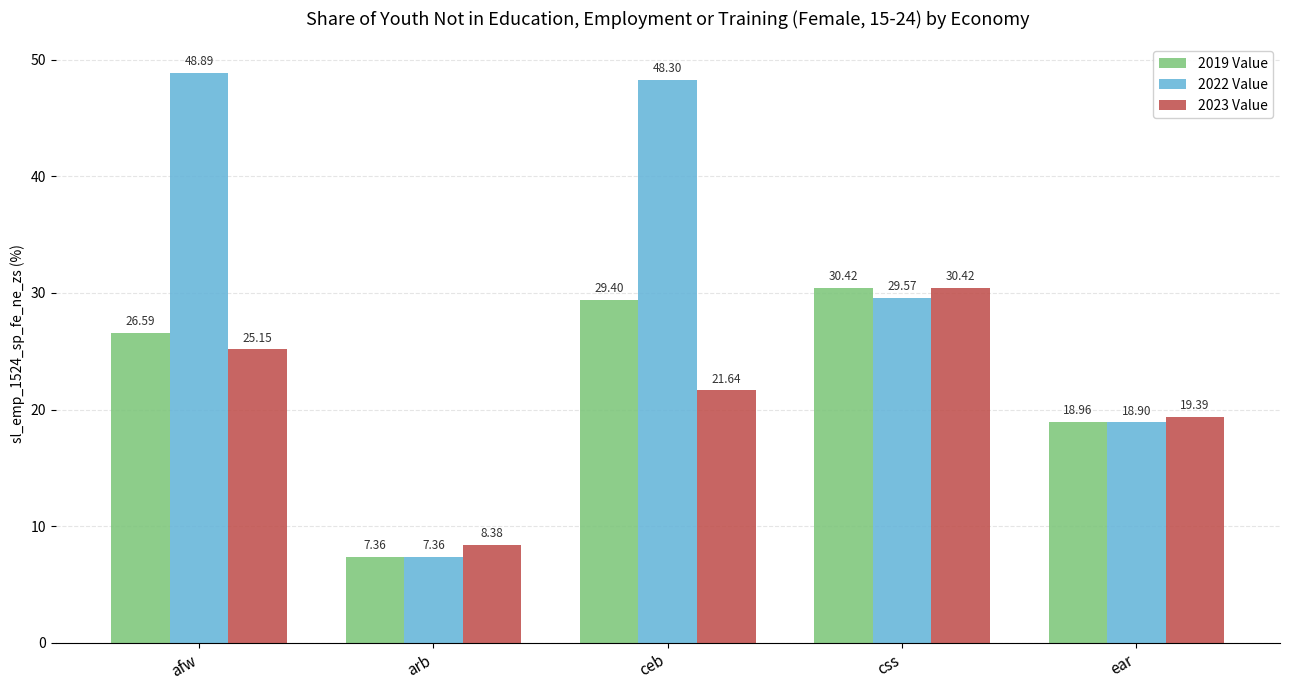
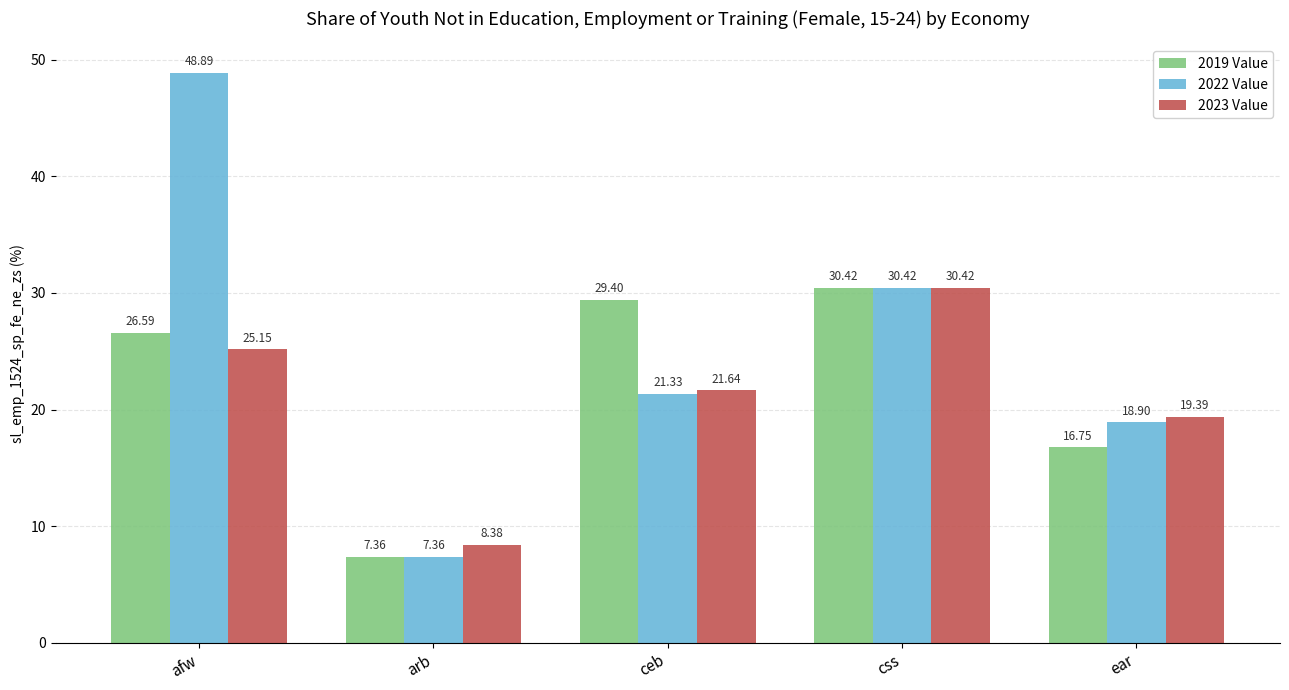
2022 Value, ceb: 48.30 -> 21.33
2022 Value, css: 29.57 -> 30.42
2019 Value, ear: 18.96 -> 16.75
